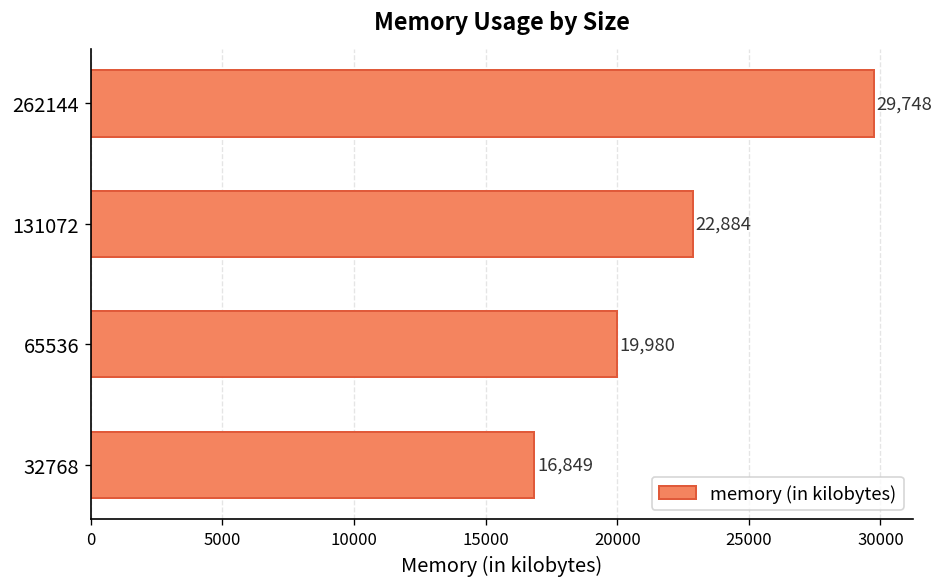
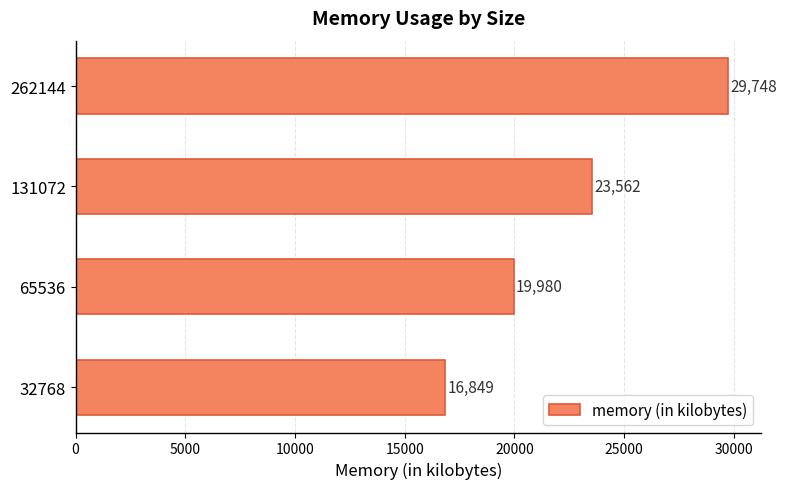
131072: 22,884 -> 23,562
